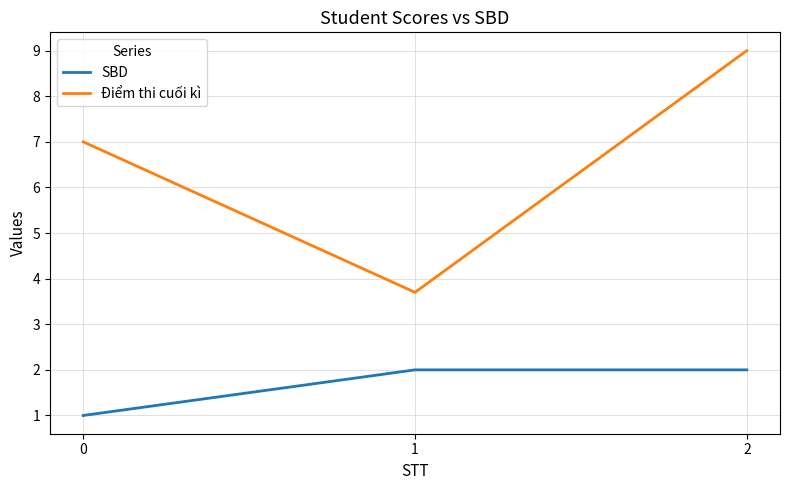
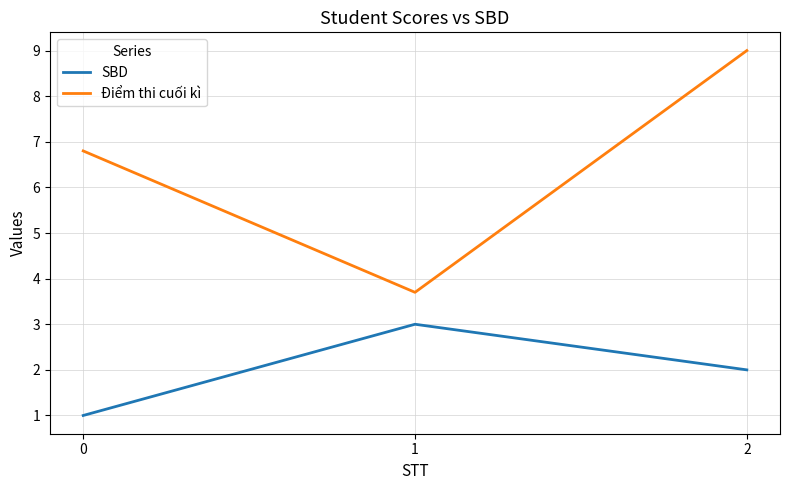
Điểm thi cuối kì, 0: 7.0 -> 6.8
SBD, 1: 2 -> 3
